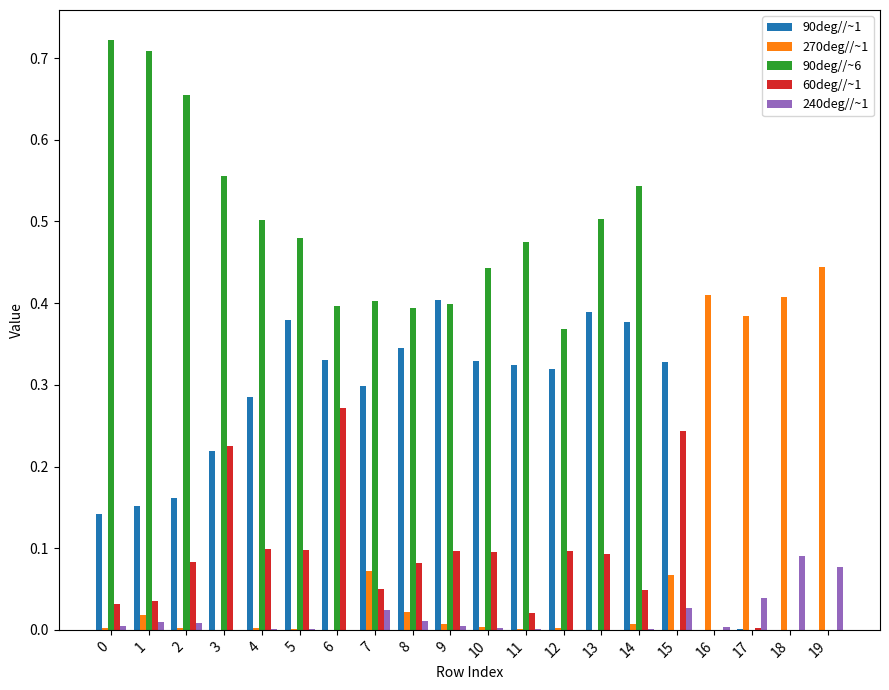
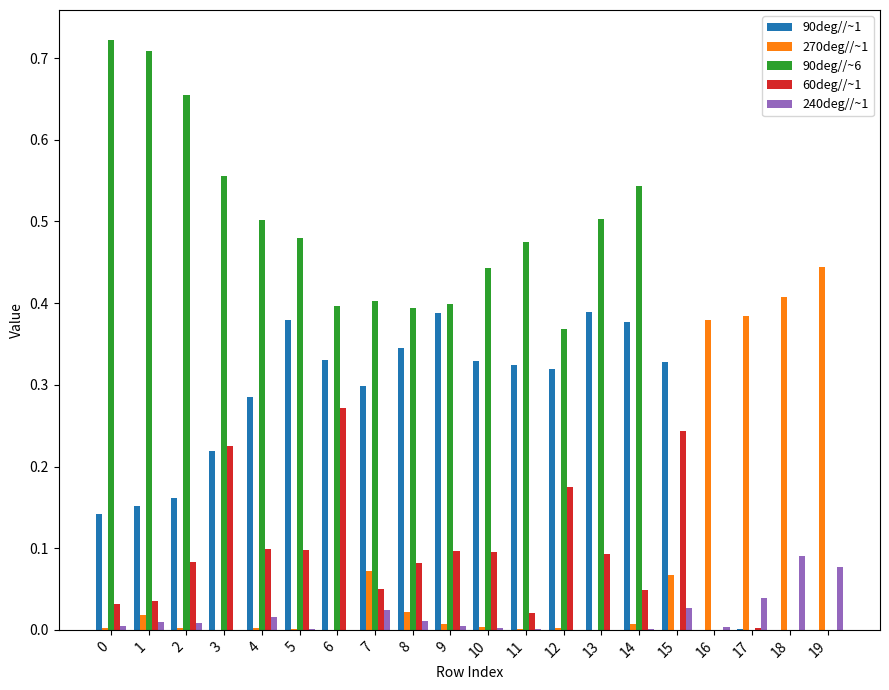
240deg//~1, 4: 0.00 -> 0.02
90deg//~1, 9: 0.40 -> 0.39
60deg//~1, 12: 0.10 -> 0.17
270deg//~1, 16: 0.41 -> 0.38
